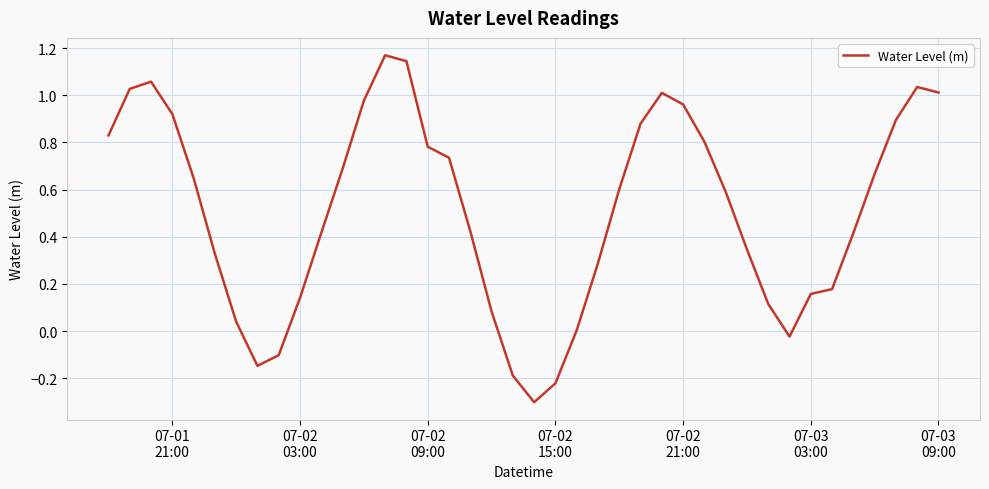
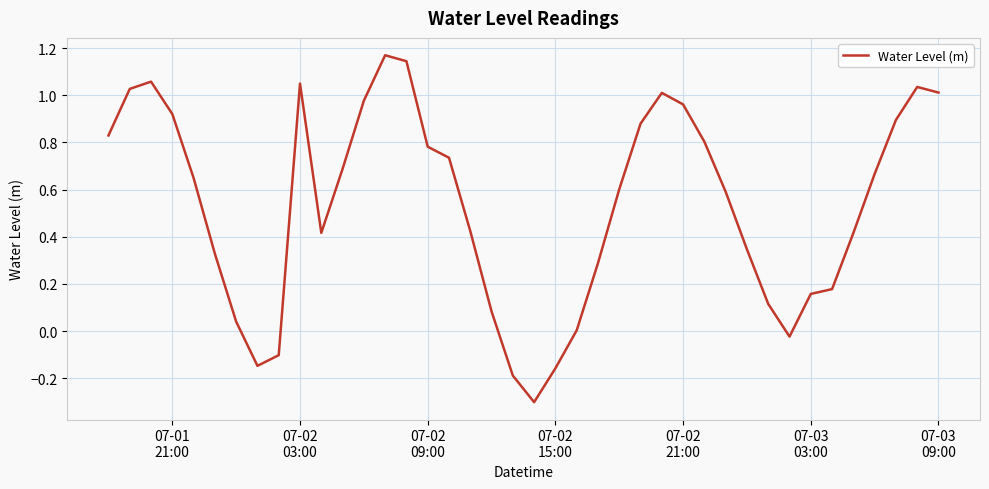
07-02 03:00: 0.14 -> 1.05
07-02 15:00: -0.22 -> -0.16
